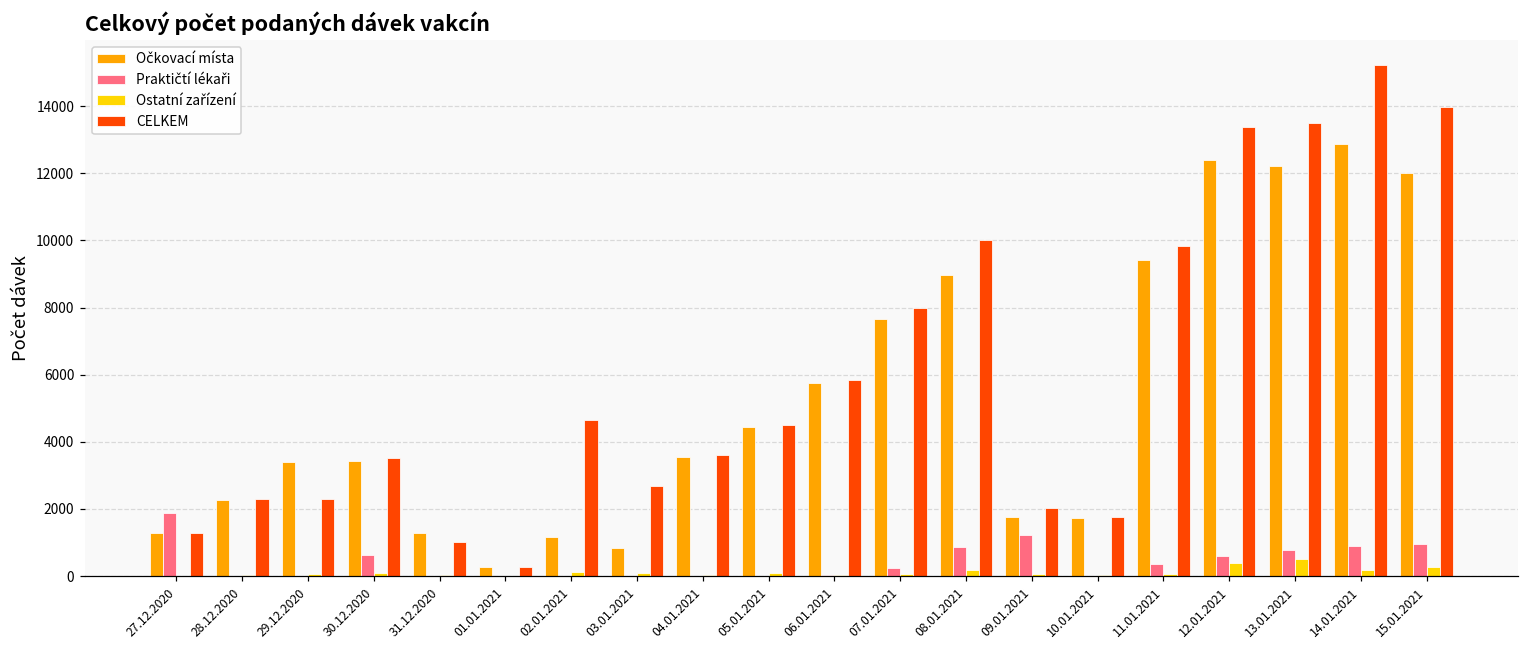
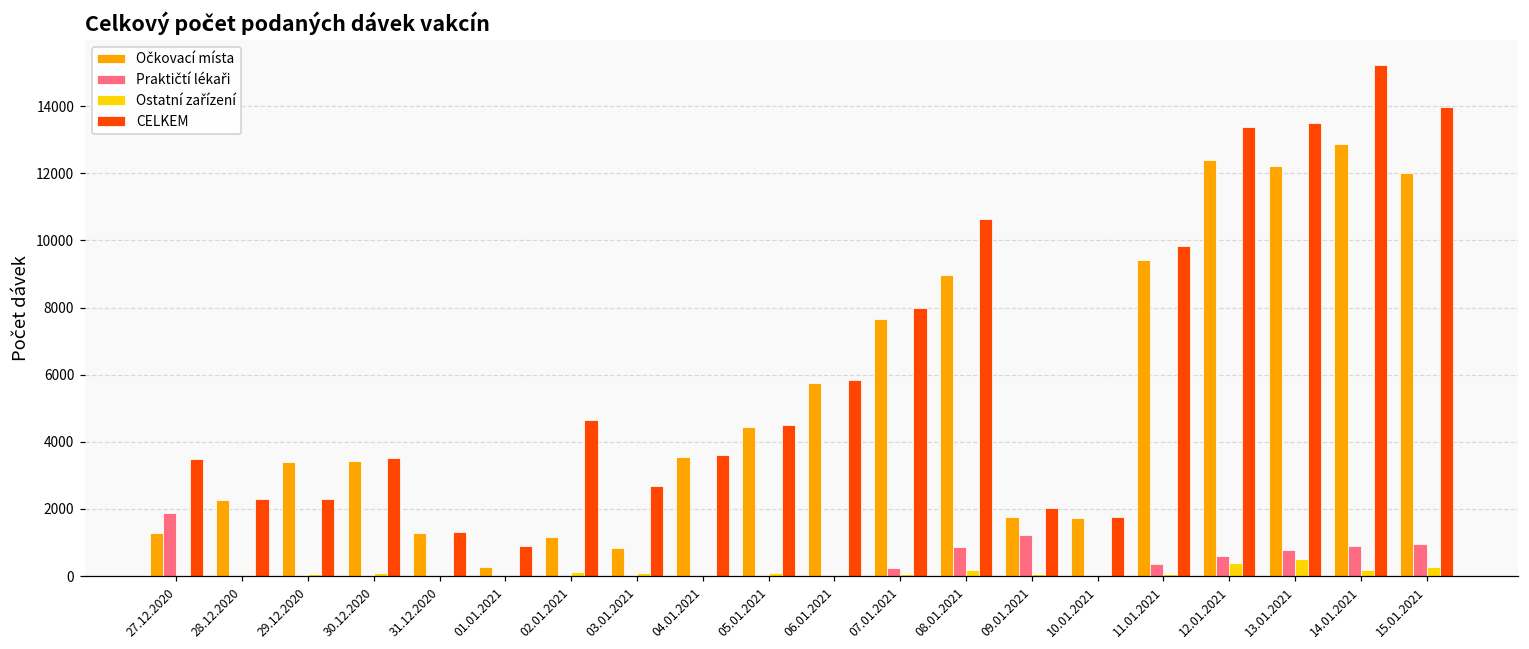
CELKEM, 27.12.2020: 1300 -> 3500
Praktičtí lékaři, 30.12.2020: 600 -> 0
CELKEM, 31.12.2020: 1000 -> 1300
CELKEM, 01.01.2021: 300 -> 900
CELKEM, 08.01.2021: 10000 -> 10600
